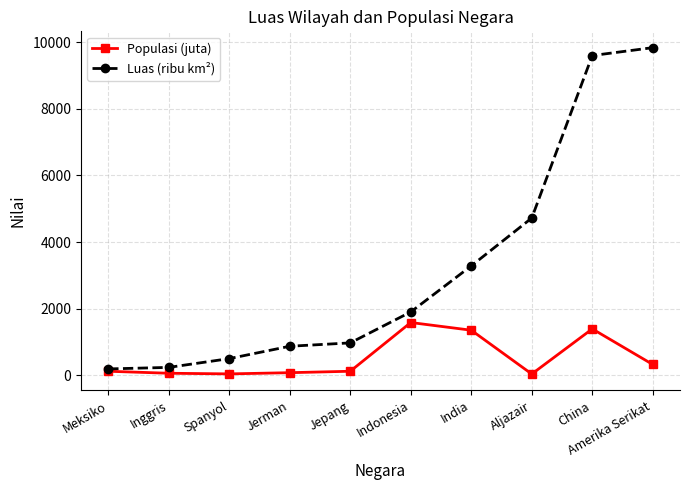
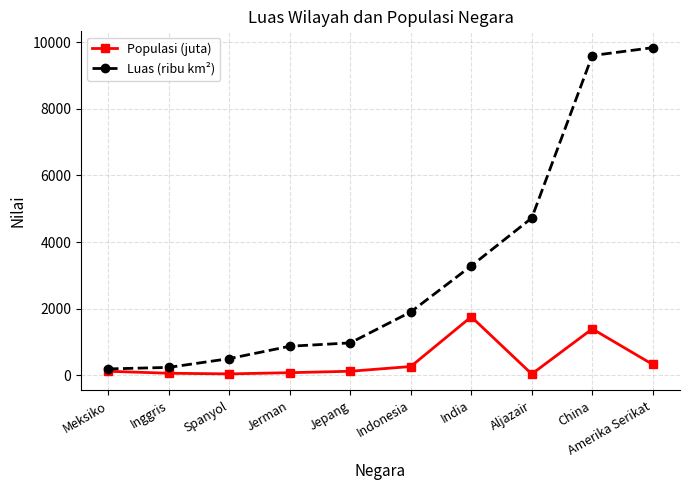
Populasi (juta), Indonesia: 1600 -> 300
Populasi (juta), India: 1400 -> 1800
